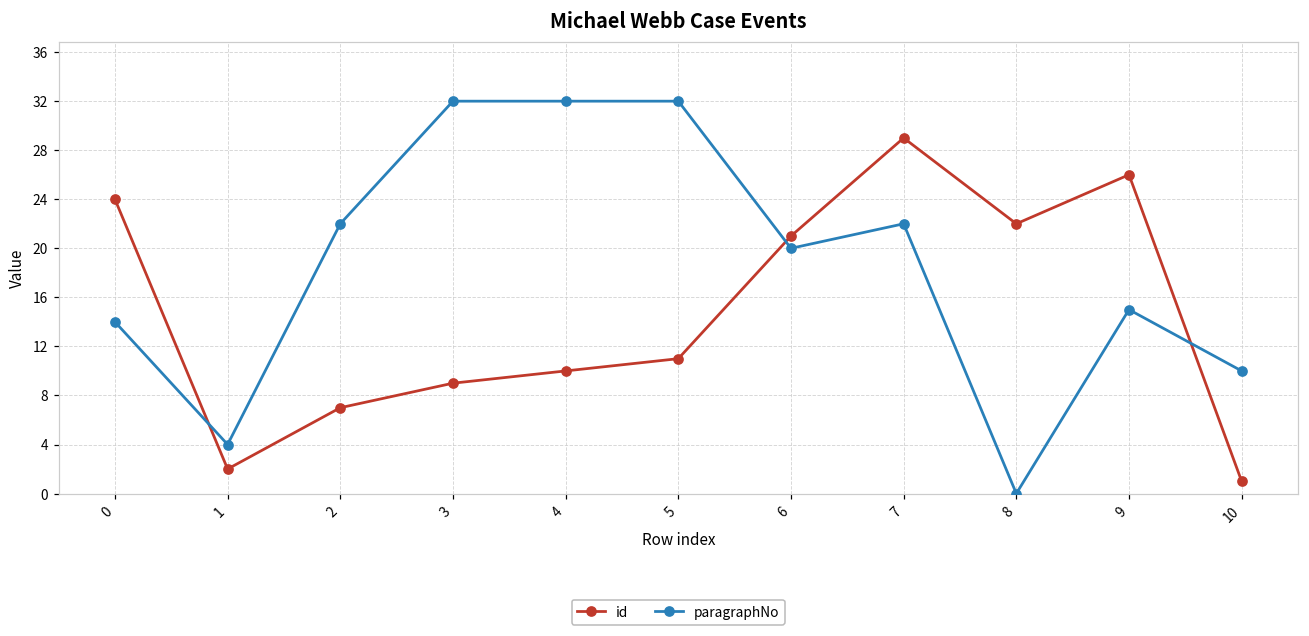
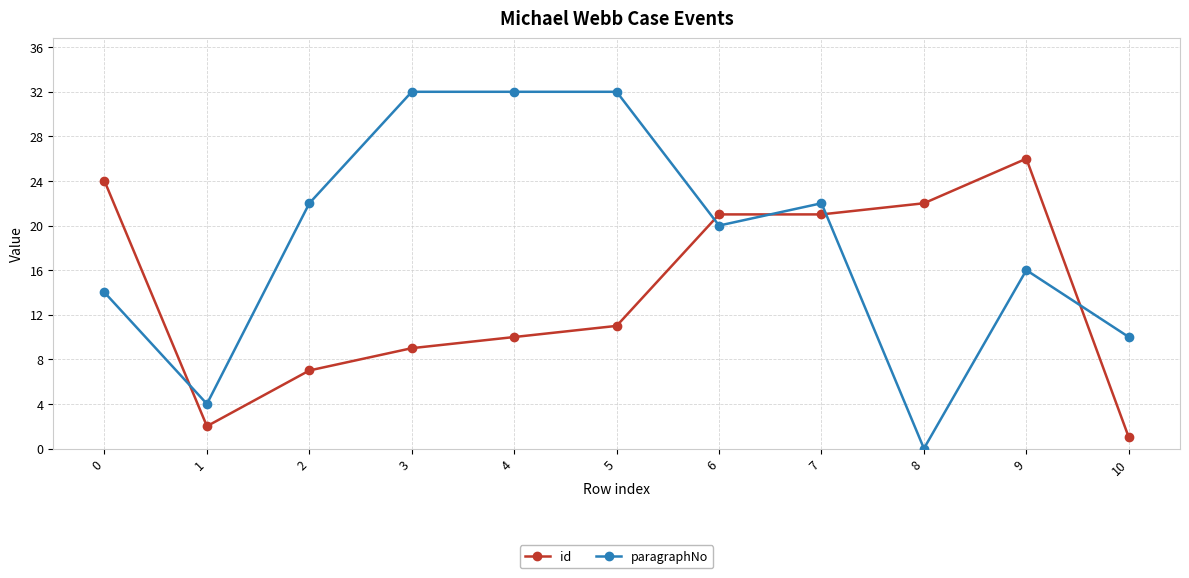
id, 7: 29 -> 21
paragraphNo, 9: 15 -> 16
